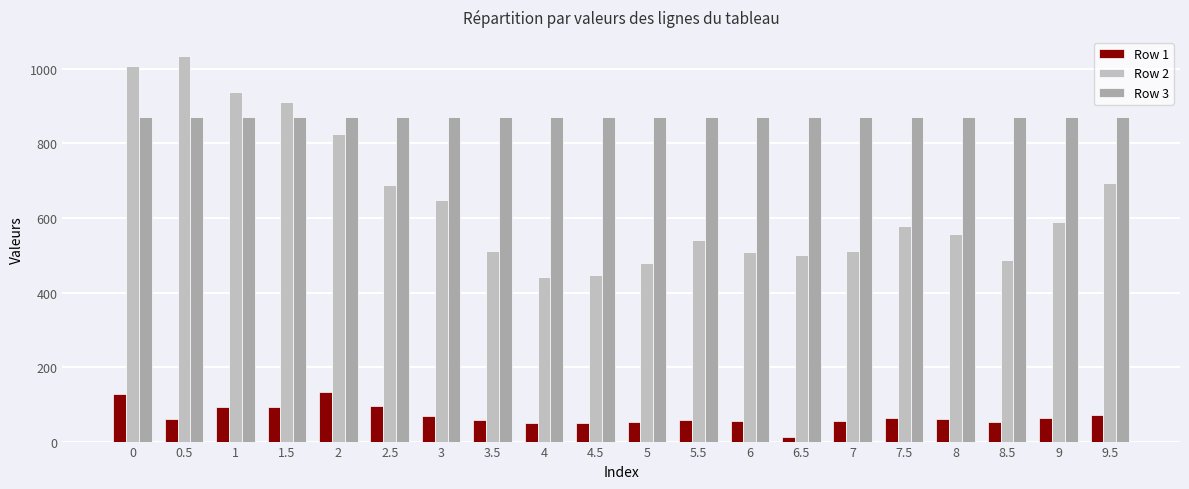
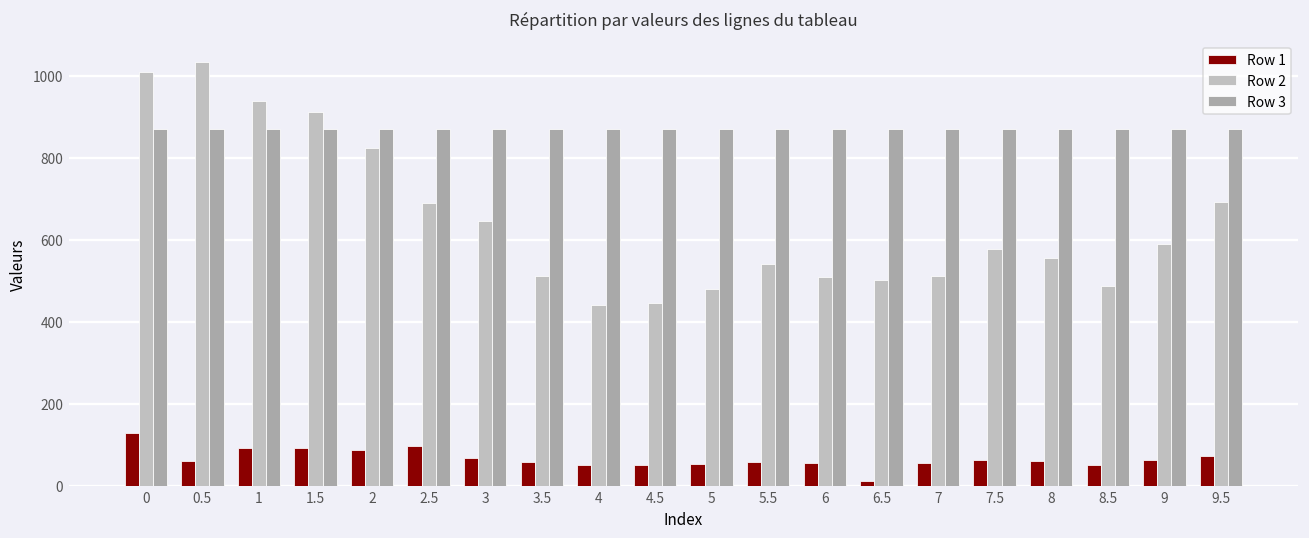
Row 1, 2: 130 -> 90
